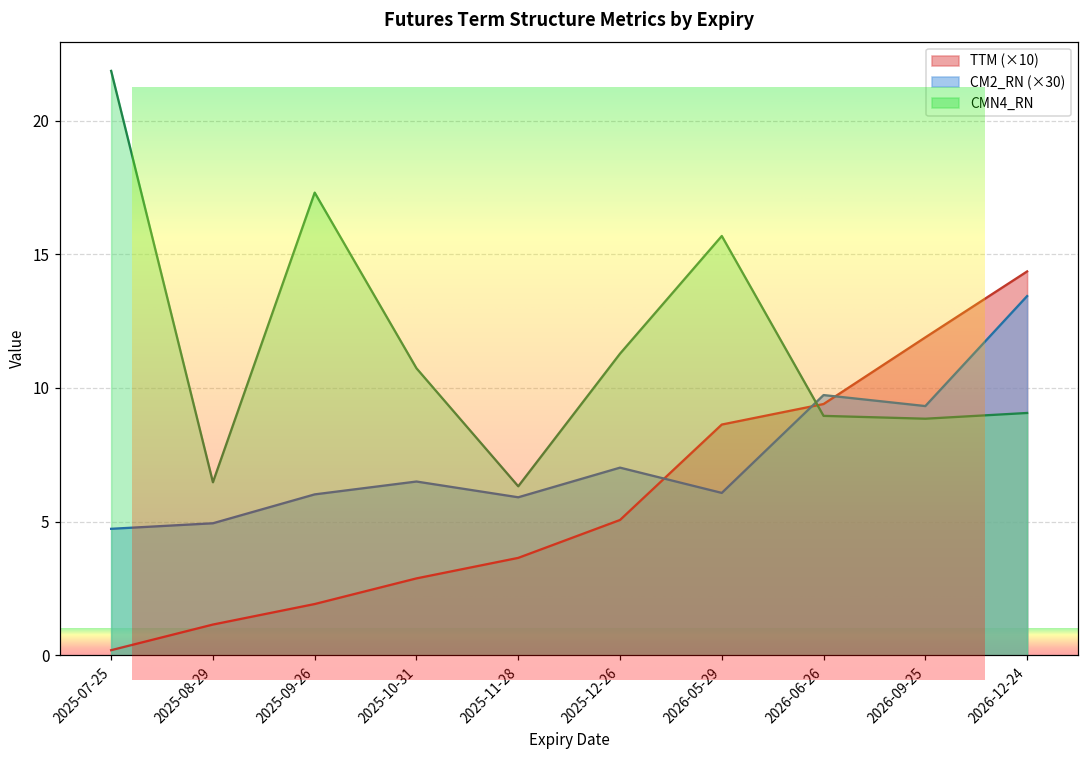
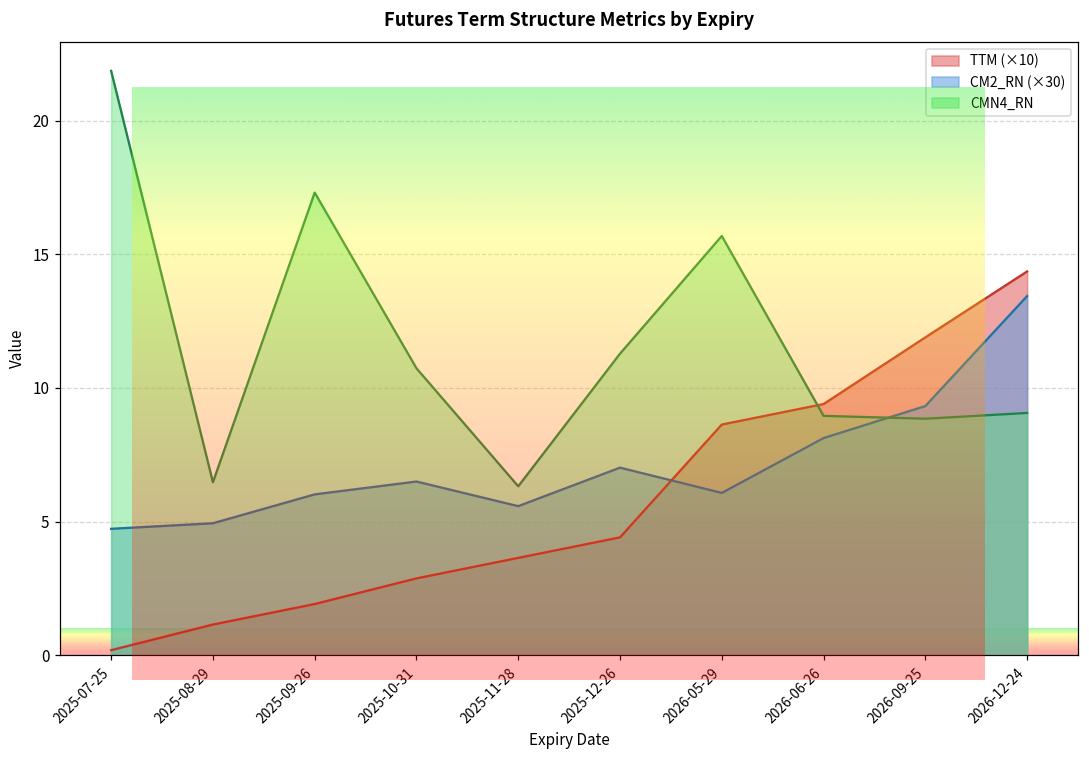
Futures Term Structure Metrics by Expiry, CM2_RN (×30), 2025-11-28: 5.9 -> 5.6
Futures Term Structure Metrics by Expiry, TTM (×10), 2025-12-26: 5.1 -> 4.4
Futures Term Structure Metrics by Expiry, CM2_RN (×30), 2026-06-26: 9.7 -> 8.1
